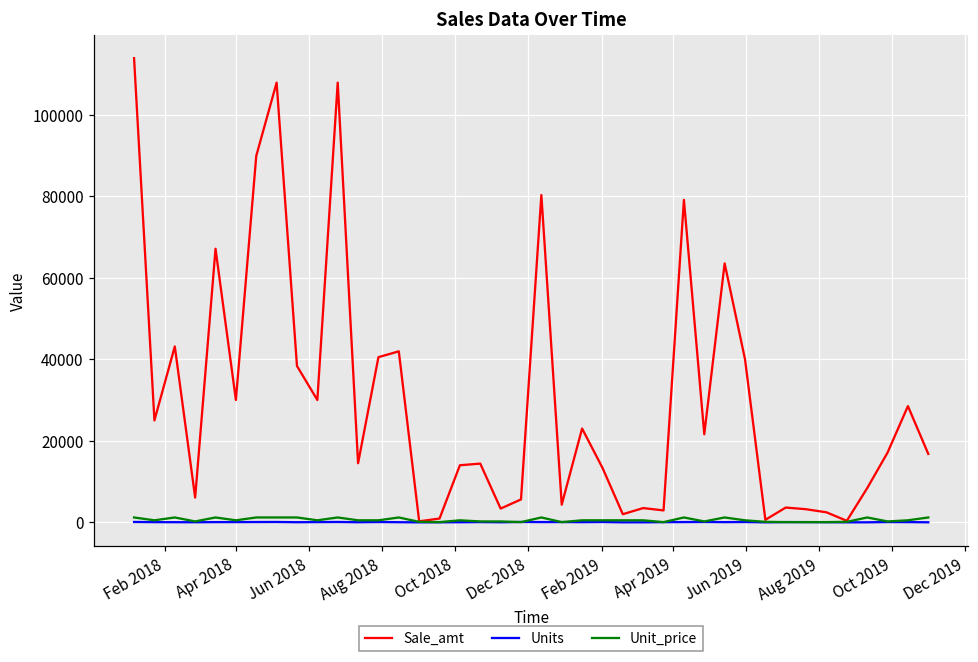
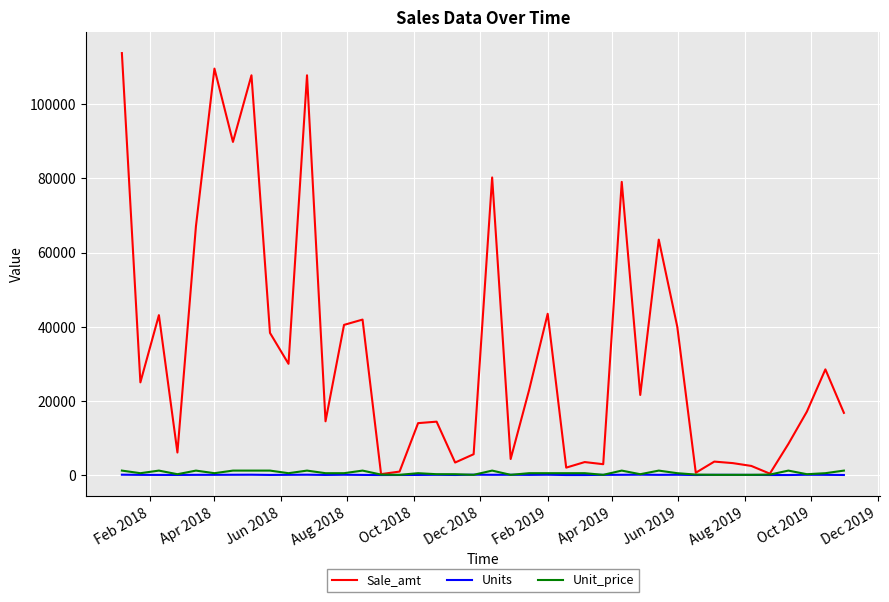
Sale_amt, Apr 2018: 30000 -> 110000
Sale_amt, Feb 2019: 13000 -> 44000
